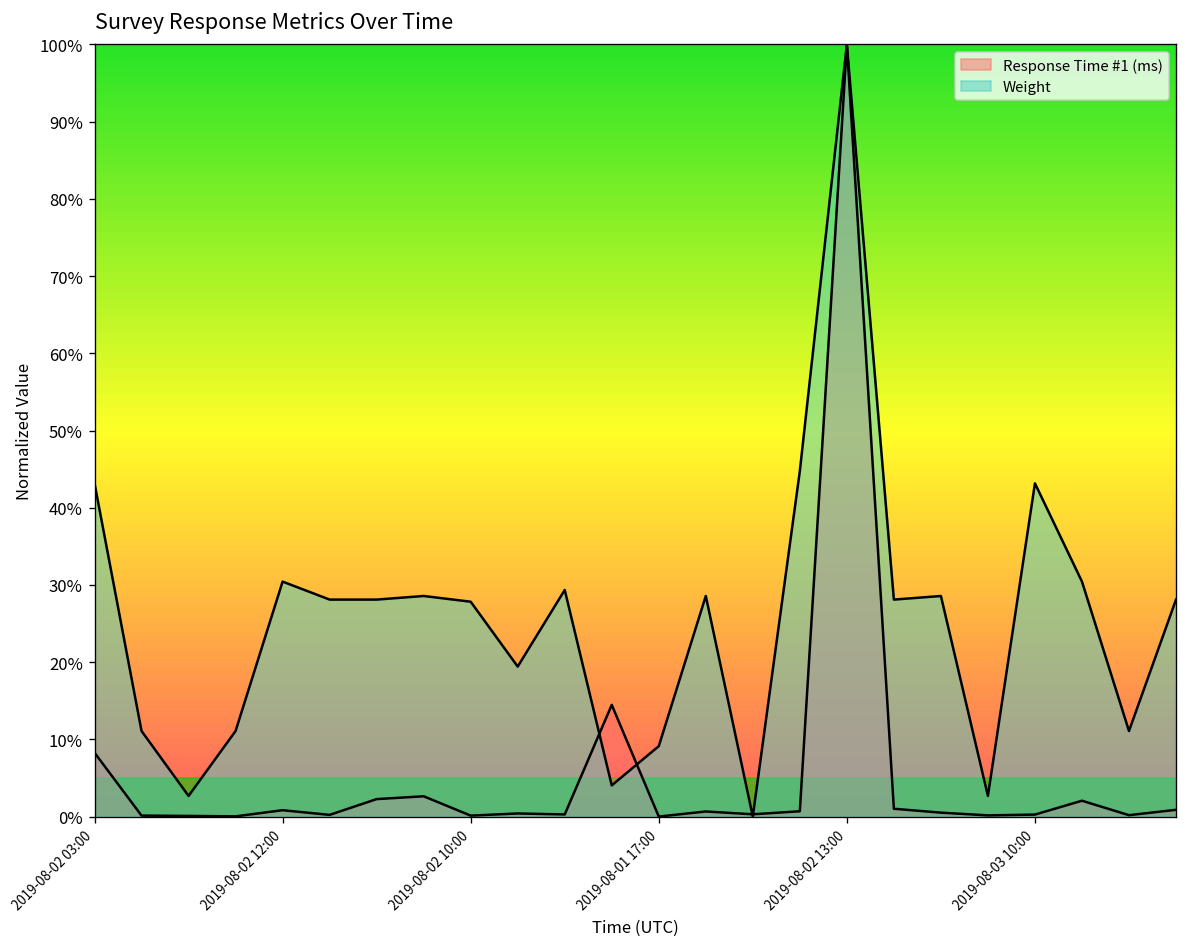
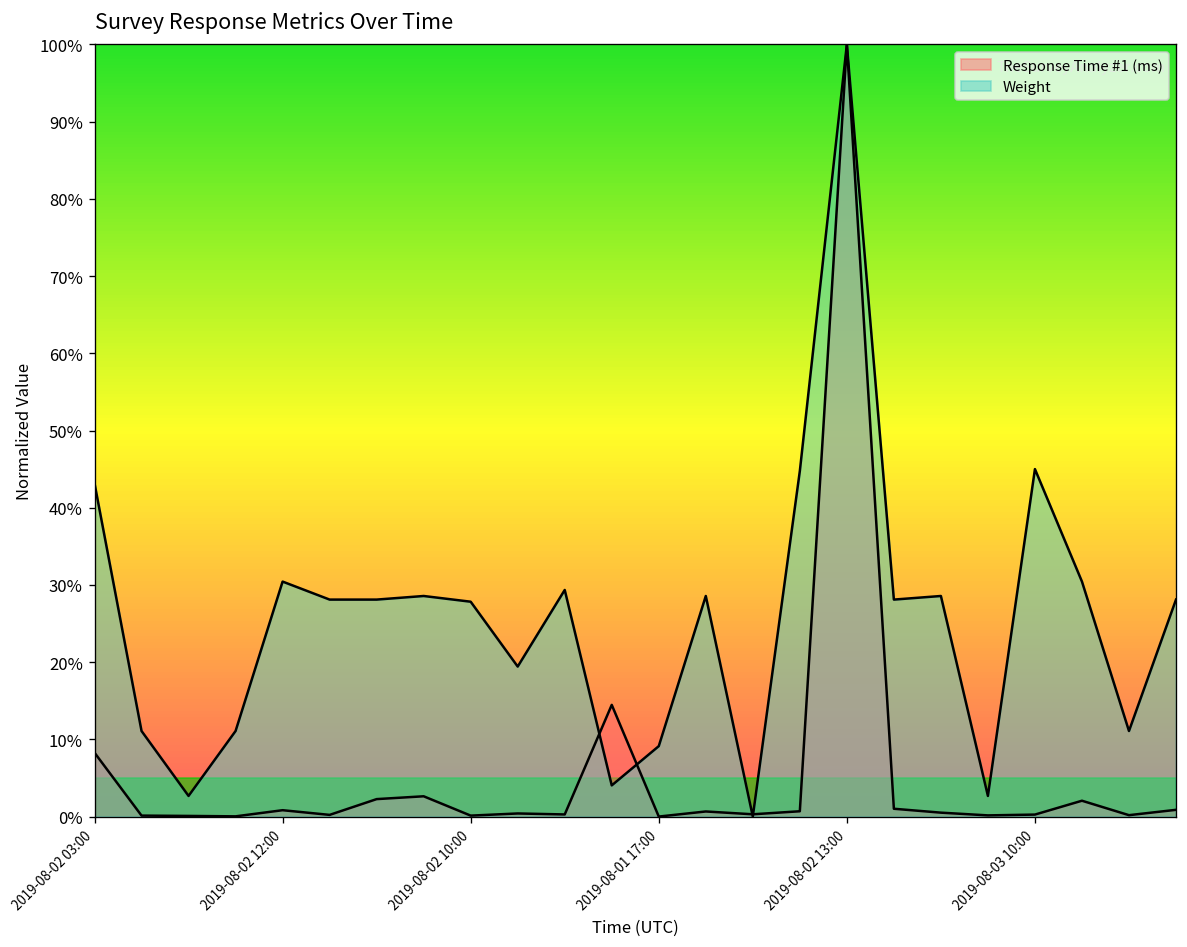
Weight, 2019-08-03 10:00: 43% -> 45%
